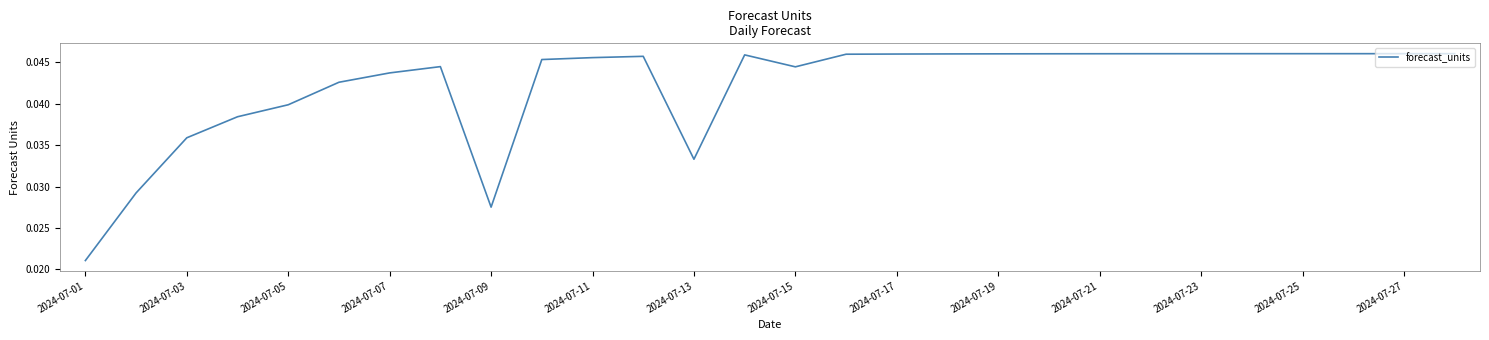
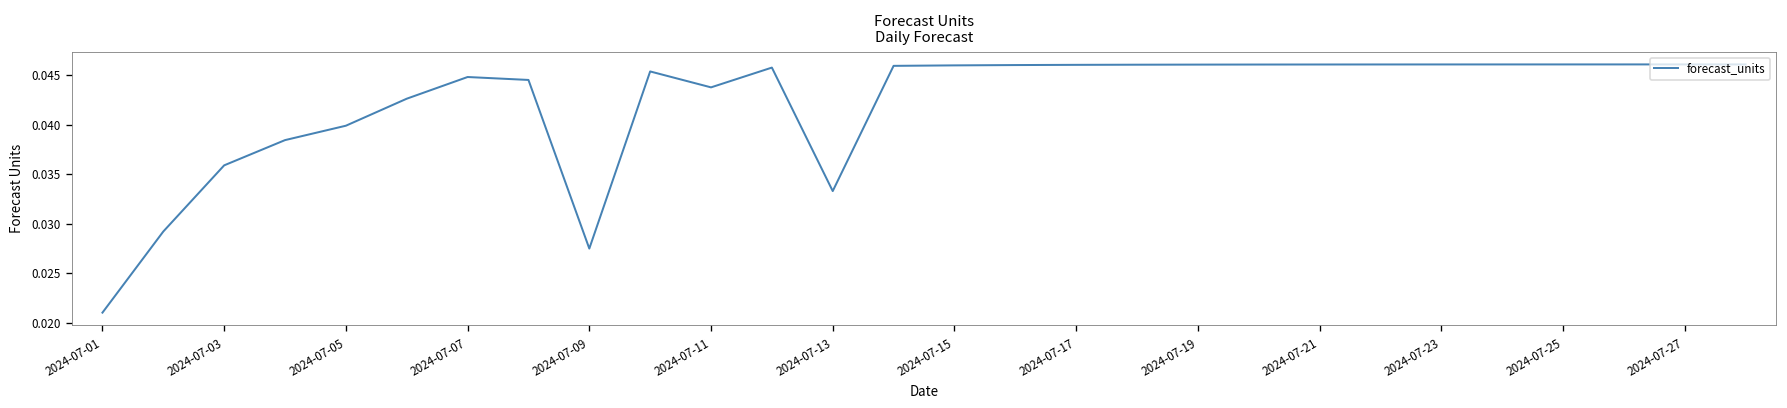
2024-07-07: 0.044 -> 0.045
2024-07-11: 0.046 -> 0.044
2024-07-15: 0.044 -> 0.046
